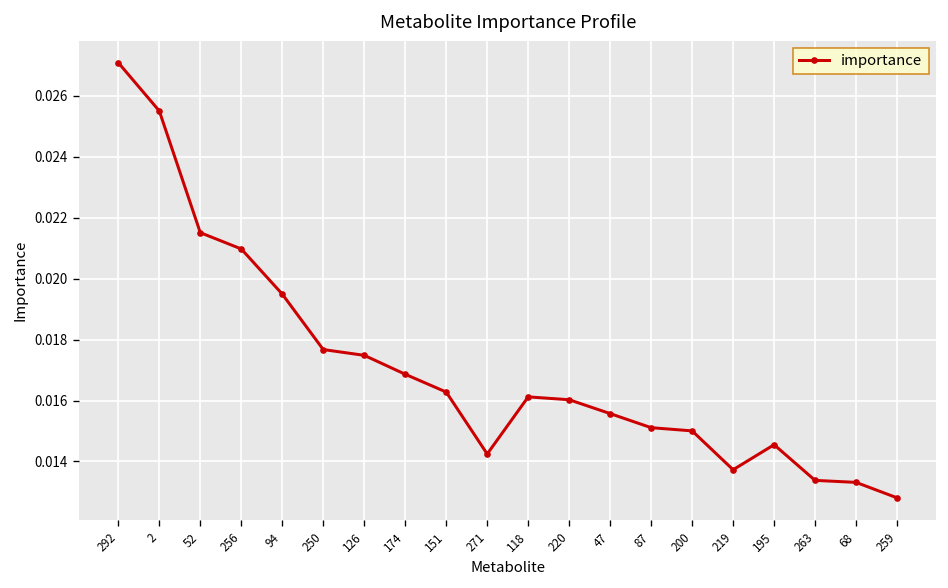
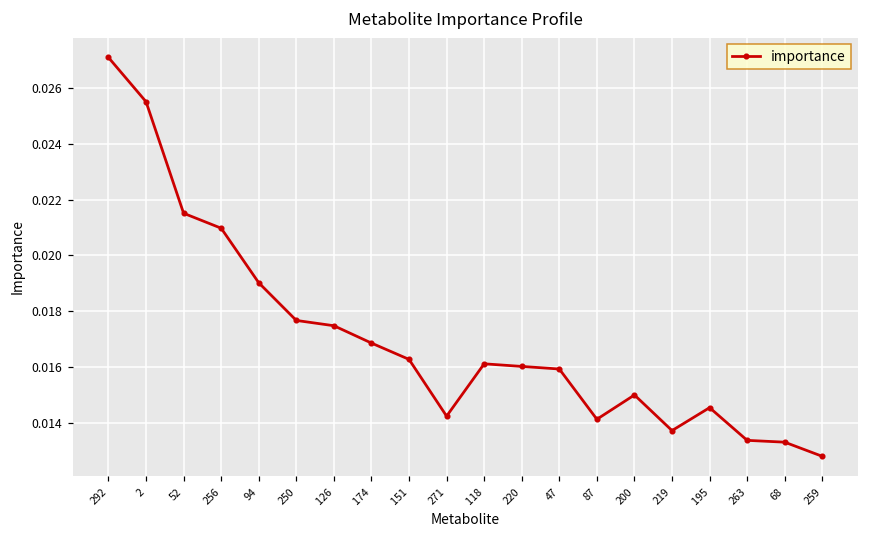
94: 0.0195 -> 0.0190
47: 0.0156 -> 0.0159
87: 0.0151 -> 0.0141
